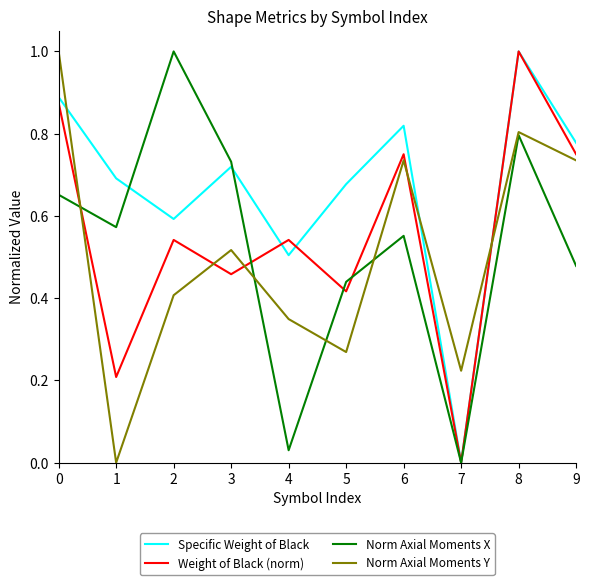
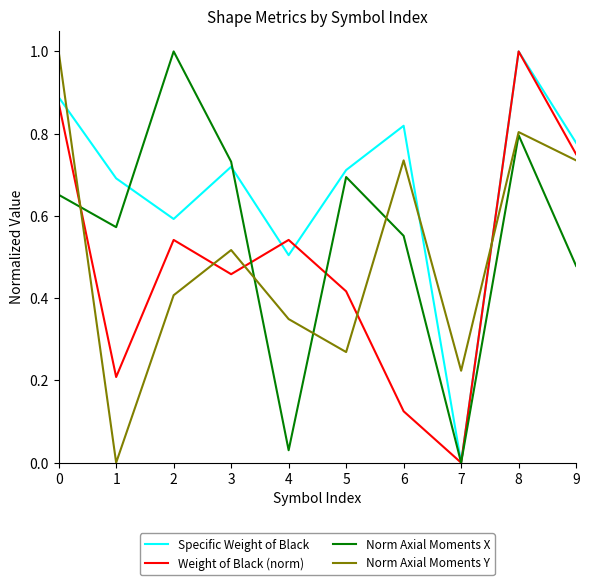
Specific Weight of Black, 5: 0.68 -> 0.71
Norm Axial Moments X, 5: 0.44 -> 0.69
Weight of Black (norm), 6: 0.75 -> 0.12
